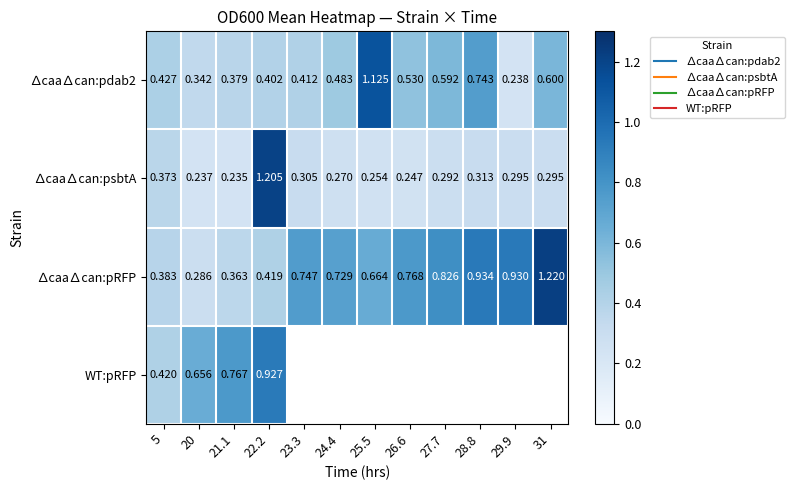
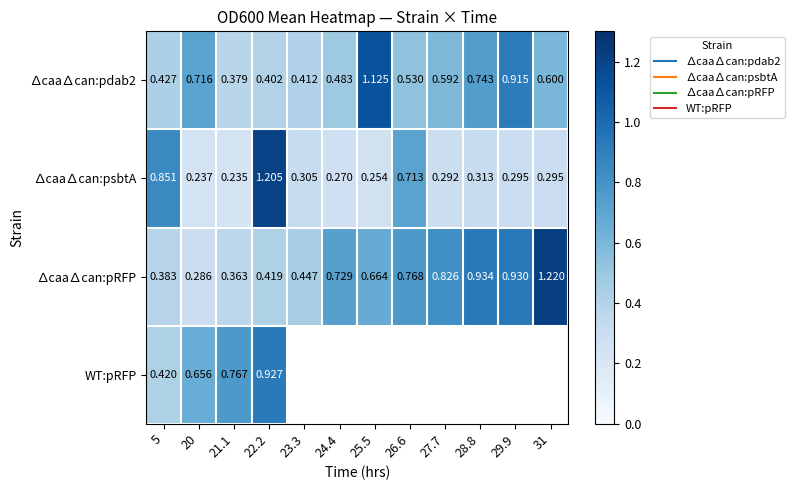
∆caa∆can:pdab2, 20: 0.342 -> 0.716
∆caa∆can:pdab2, 29.9: 0.238 -> 0.915
∆caa∆can:psbtA, 5: 0.373 -> 0.851
∆caa∆can:psbtA, 26.6: 0.247 -> 0.713
∆caa∆can:pRFP, 23.3: 0.747 -> 0.447
